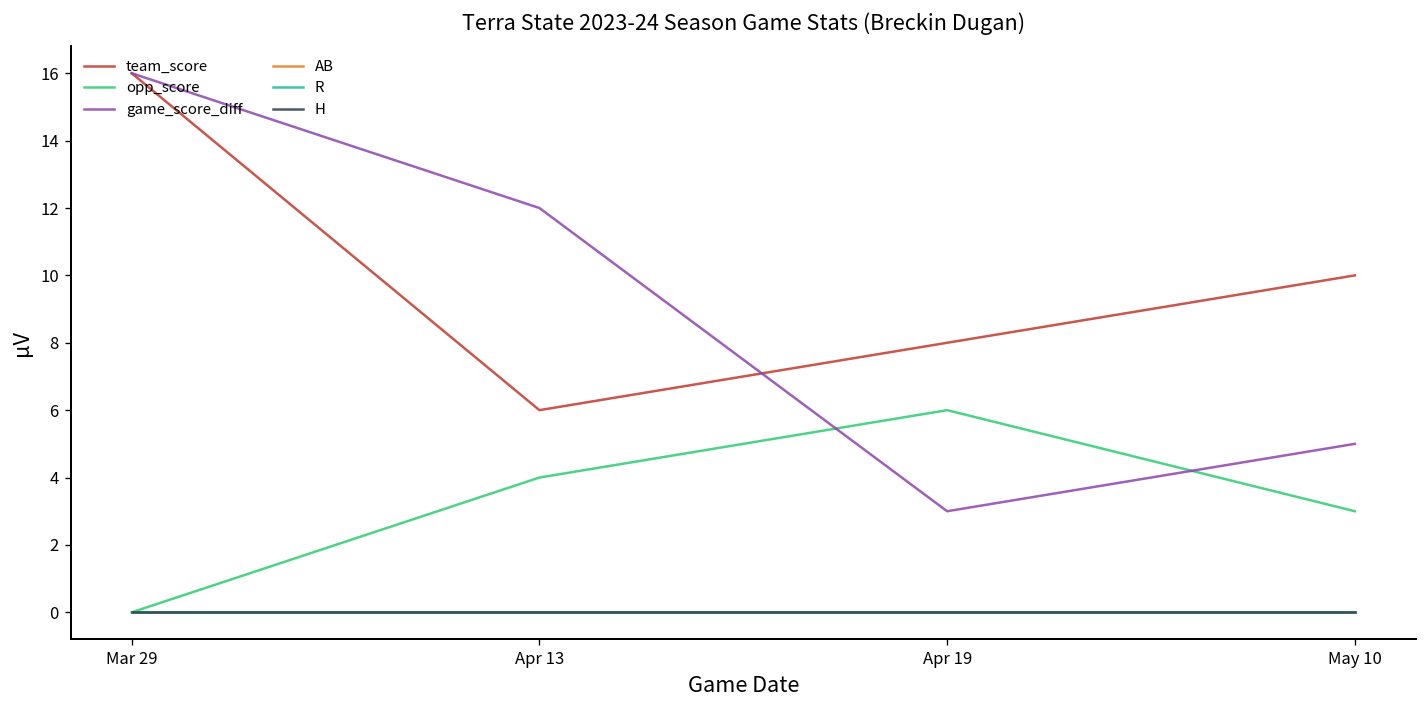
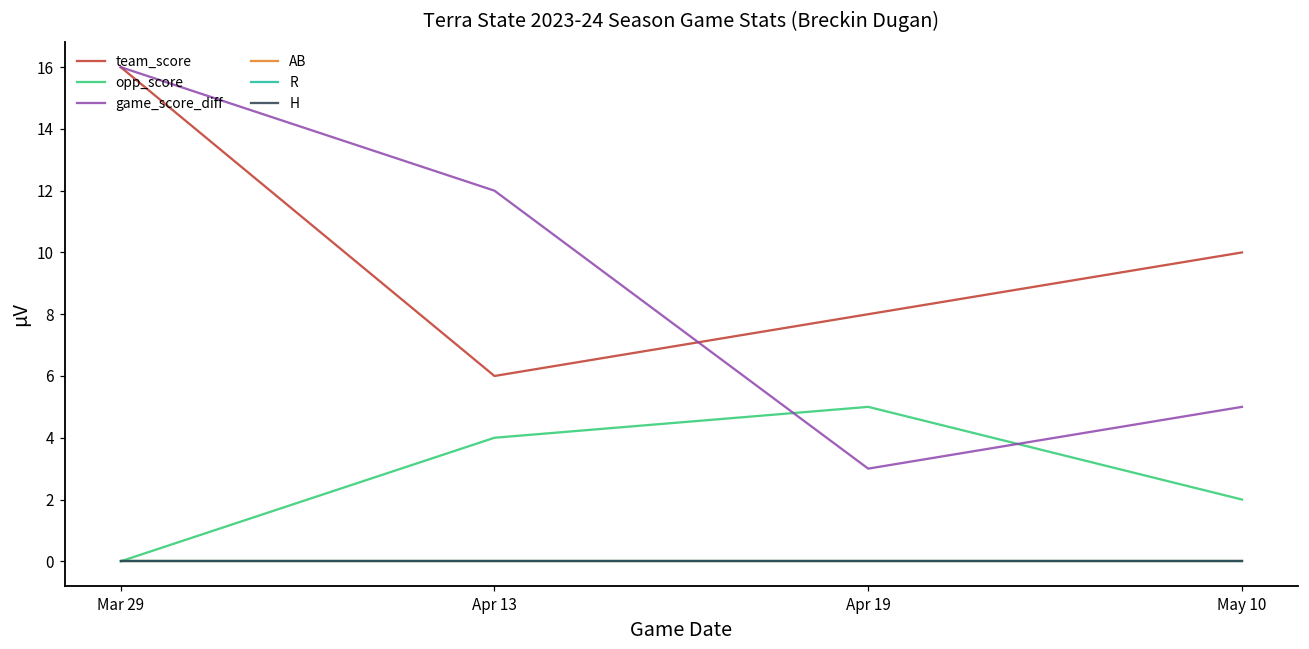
opp_score, Apr 19: 6 -> 5
opp_score, May 10: 3 -> 2
